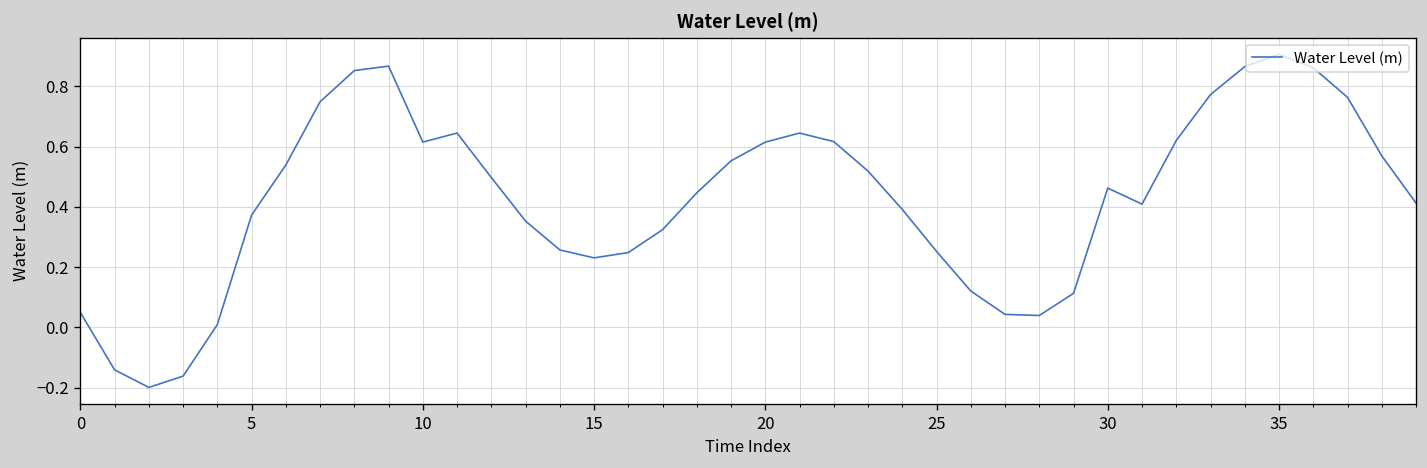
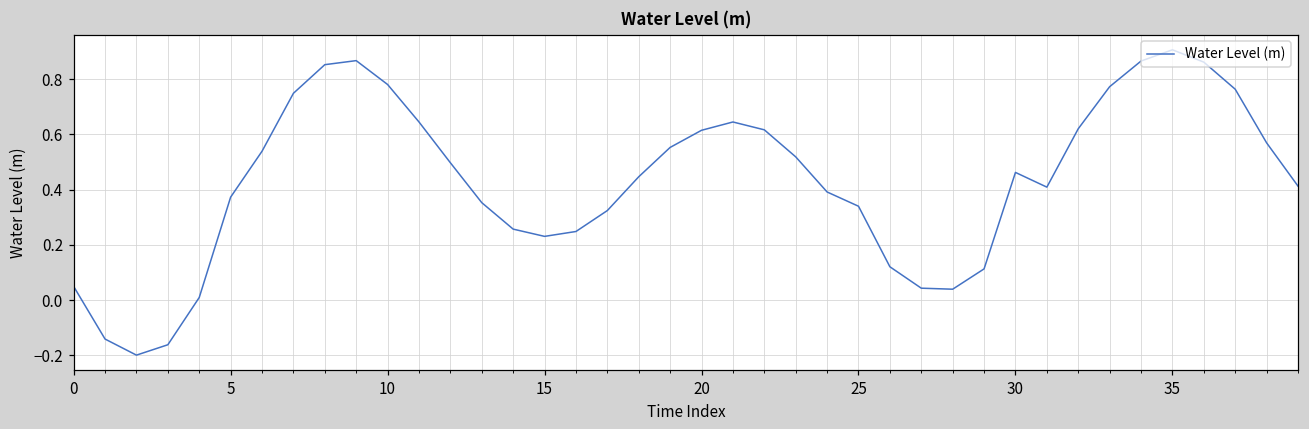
10: 0.61 -> 0.78
25: 0.25 -> 0.34
